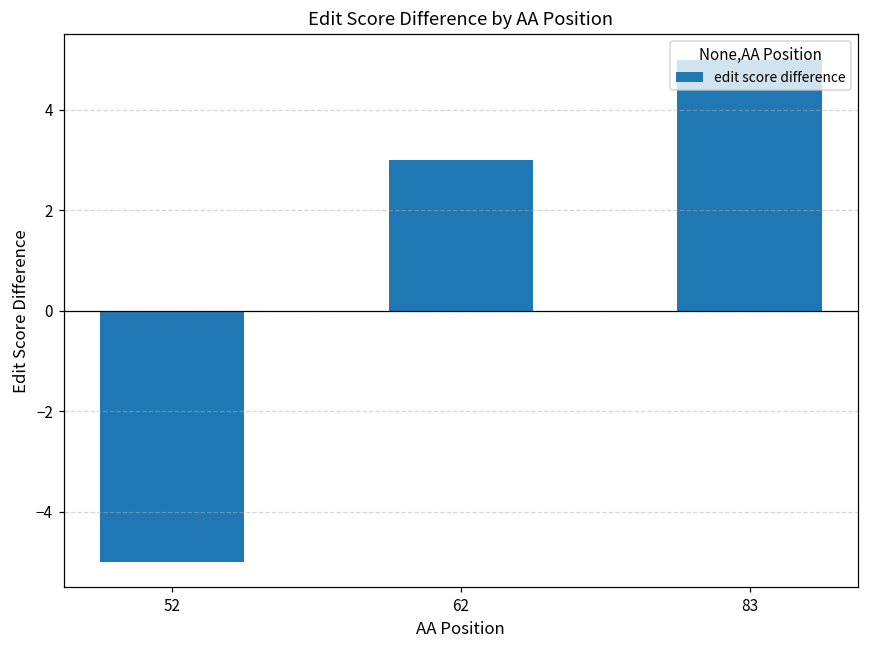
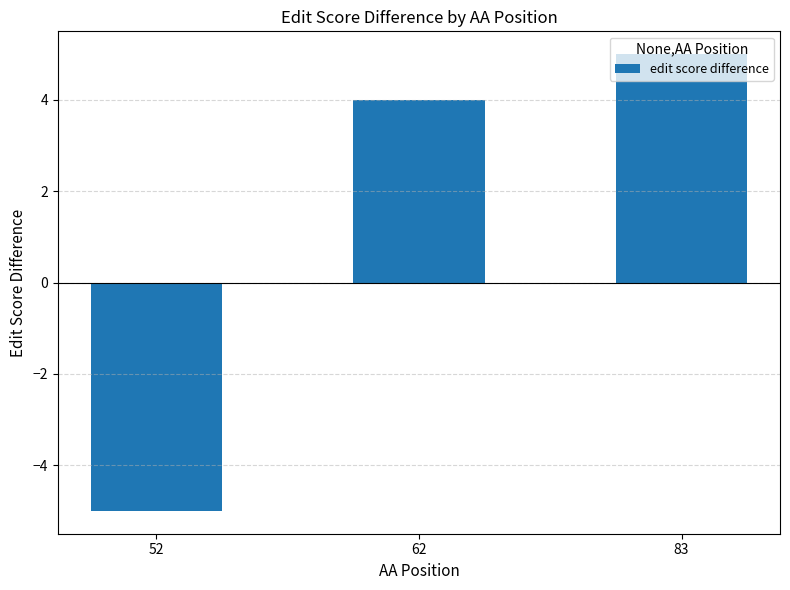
62: 3 -> 4
